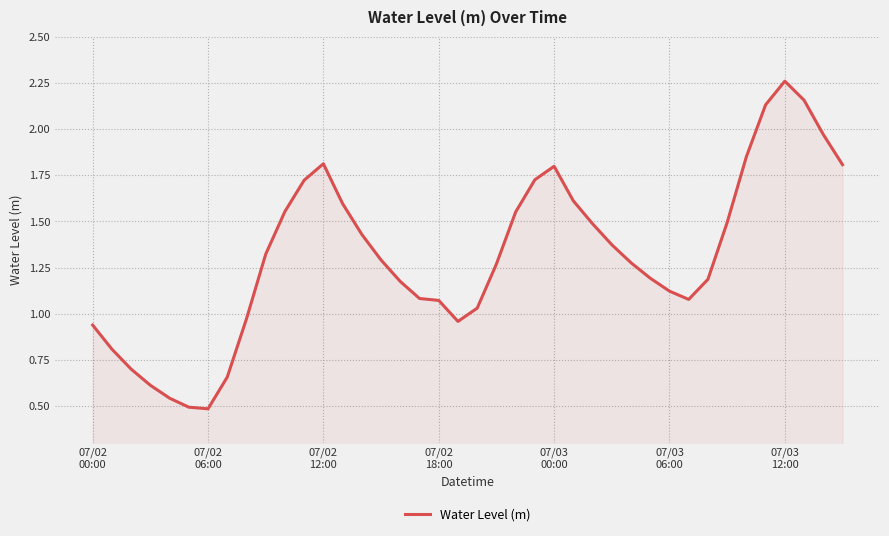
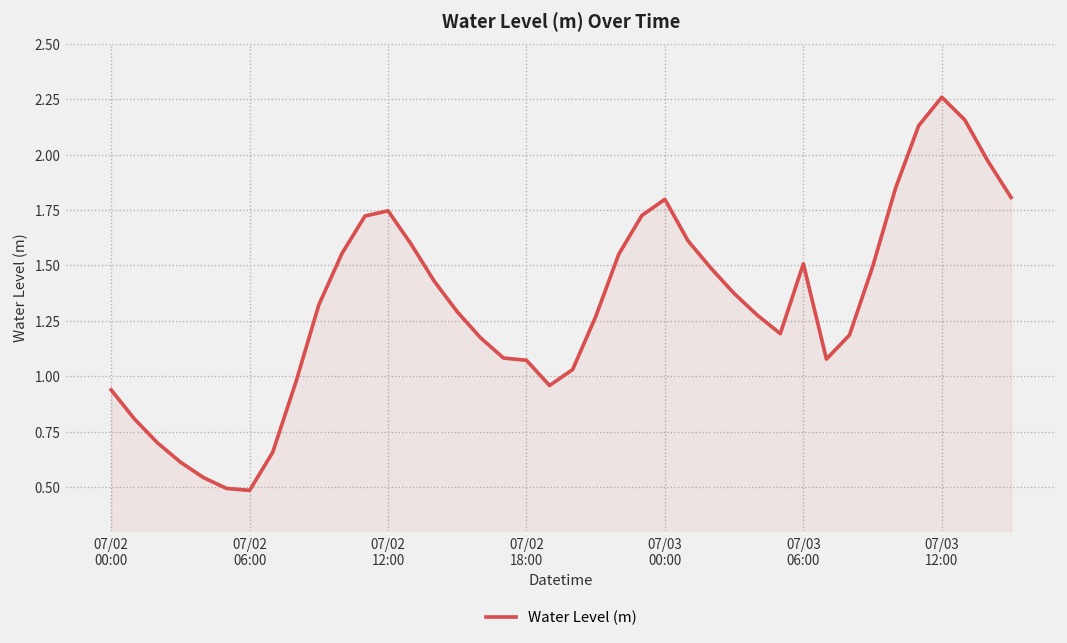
07/02 12:00: 1.81 -> 1.75
07/03 06:00: 1.12 -> 1.51
